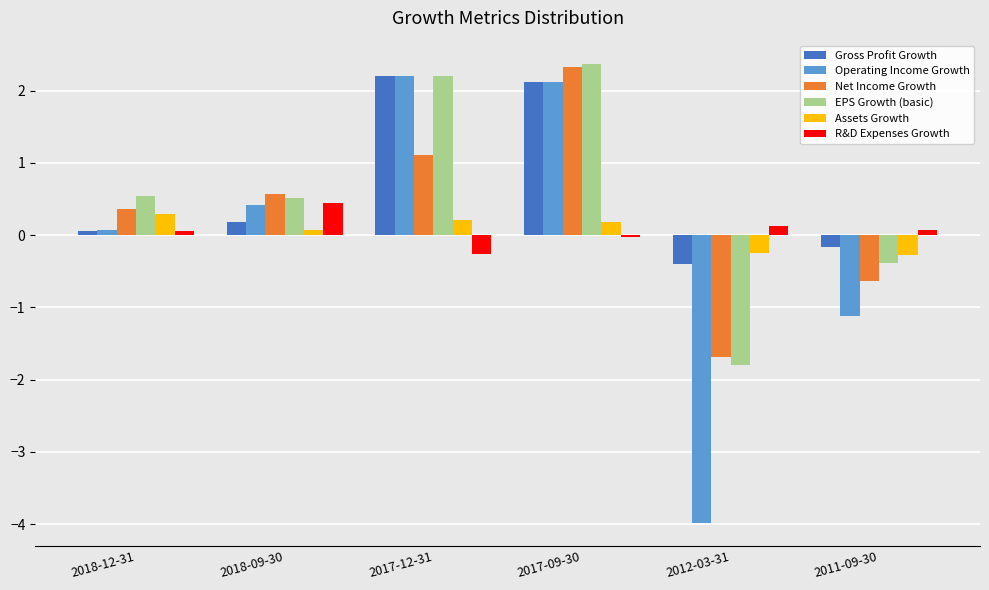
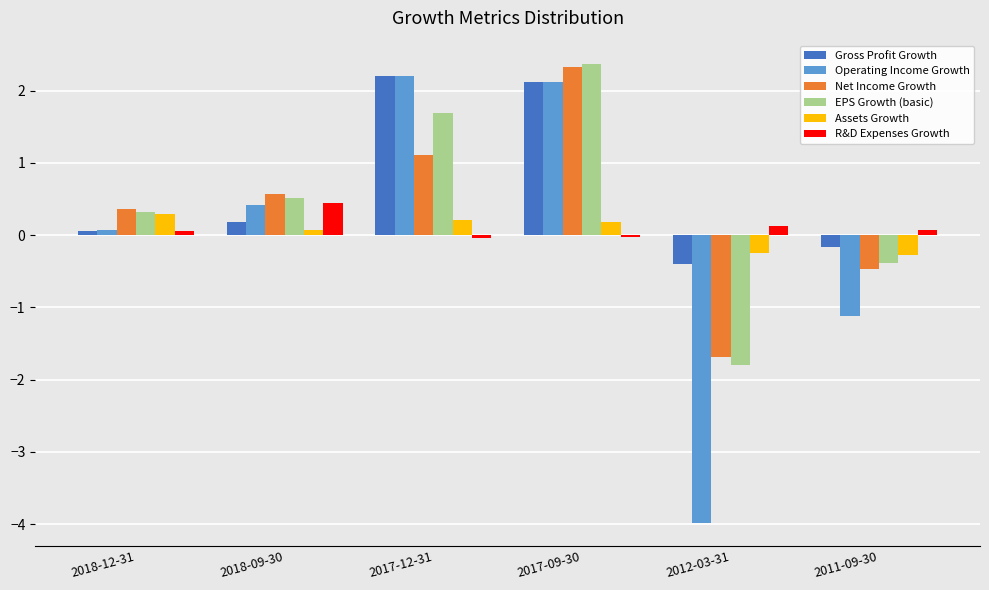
EPS Growth (basic), 2018-12-31: 0.5 -> 0.3
EPS Growth (basic), 2017-12-31: 2.2 -> 1.7
R&D Expenses Growth, 2017-12-31: -0.3 -> 0.0
Net Income Growth, 2011-09-30: -0.6 -> -0.5
